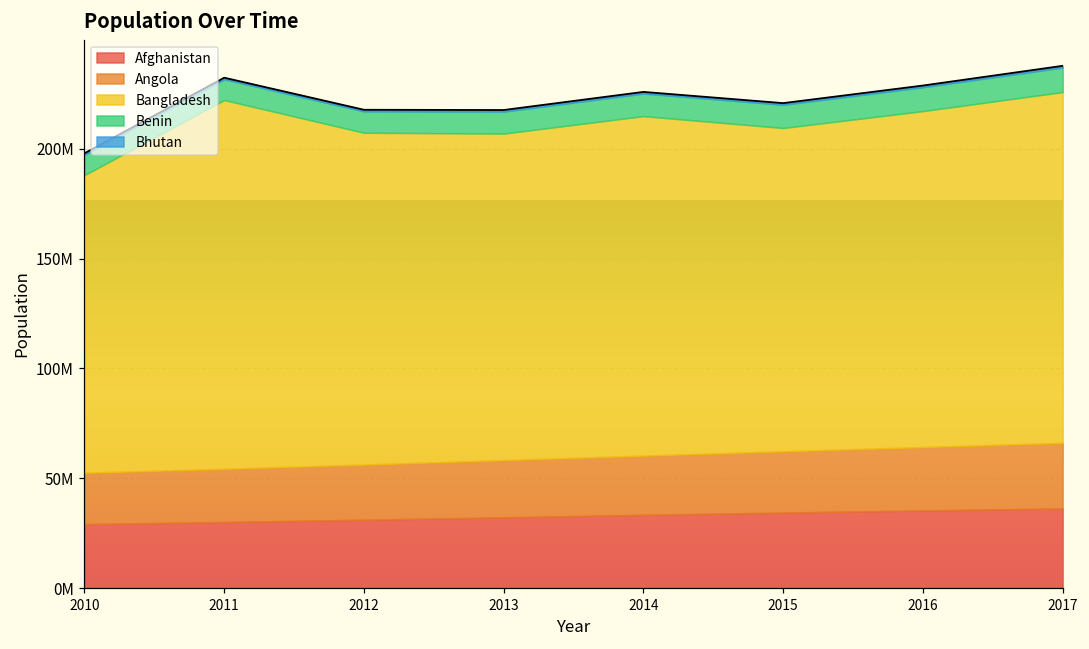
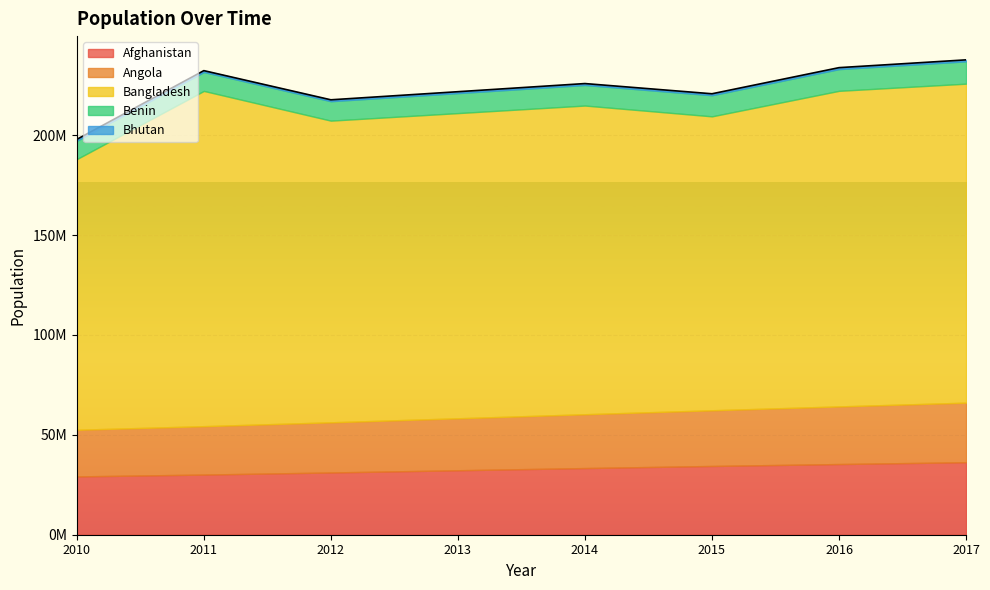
Bangladesh, 2013: 149000000 -> 153000000
Bangladesh, 2016: 153000000 -> 158000000
